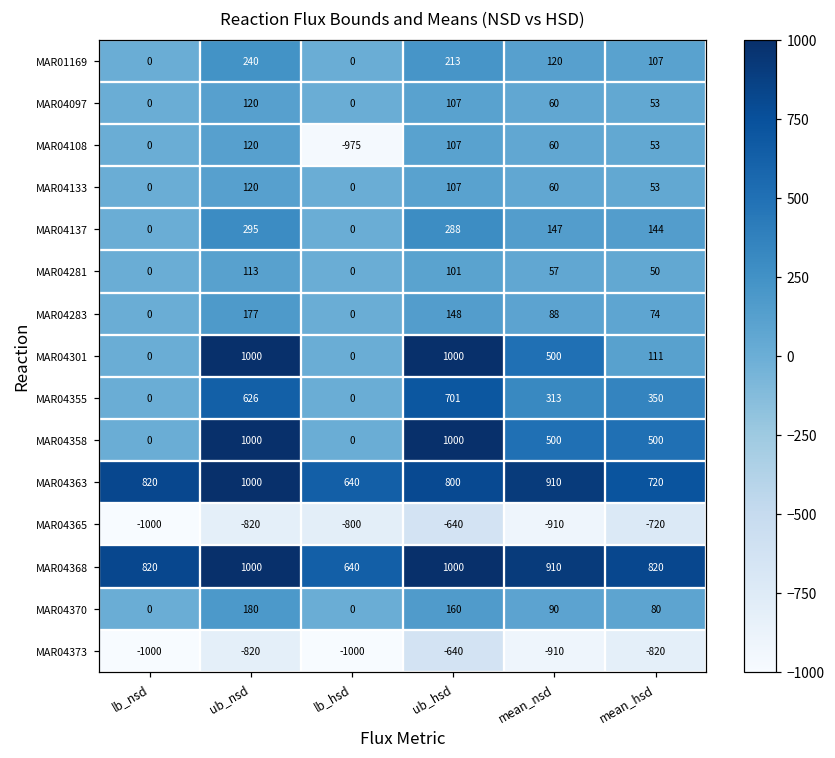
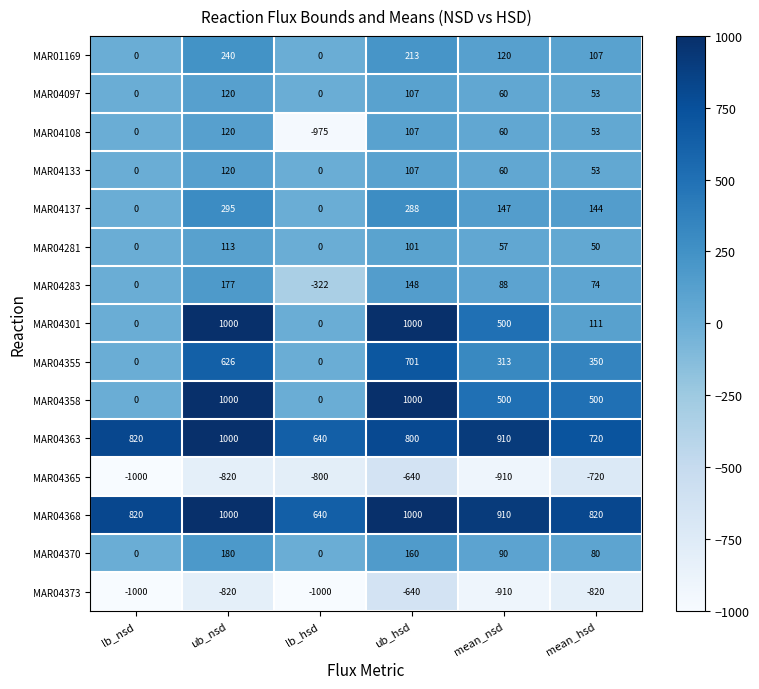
MAR04283, lb_hsd: 0 -> -322
